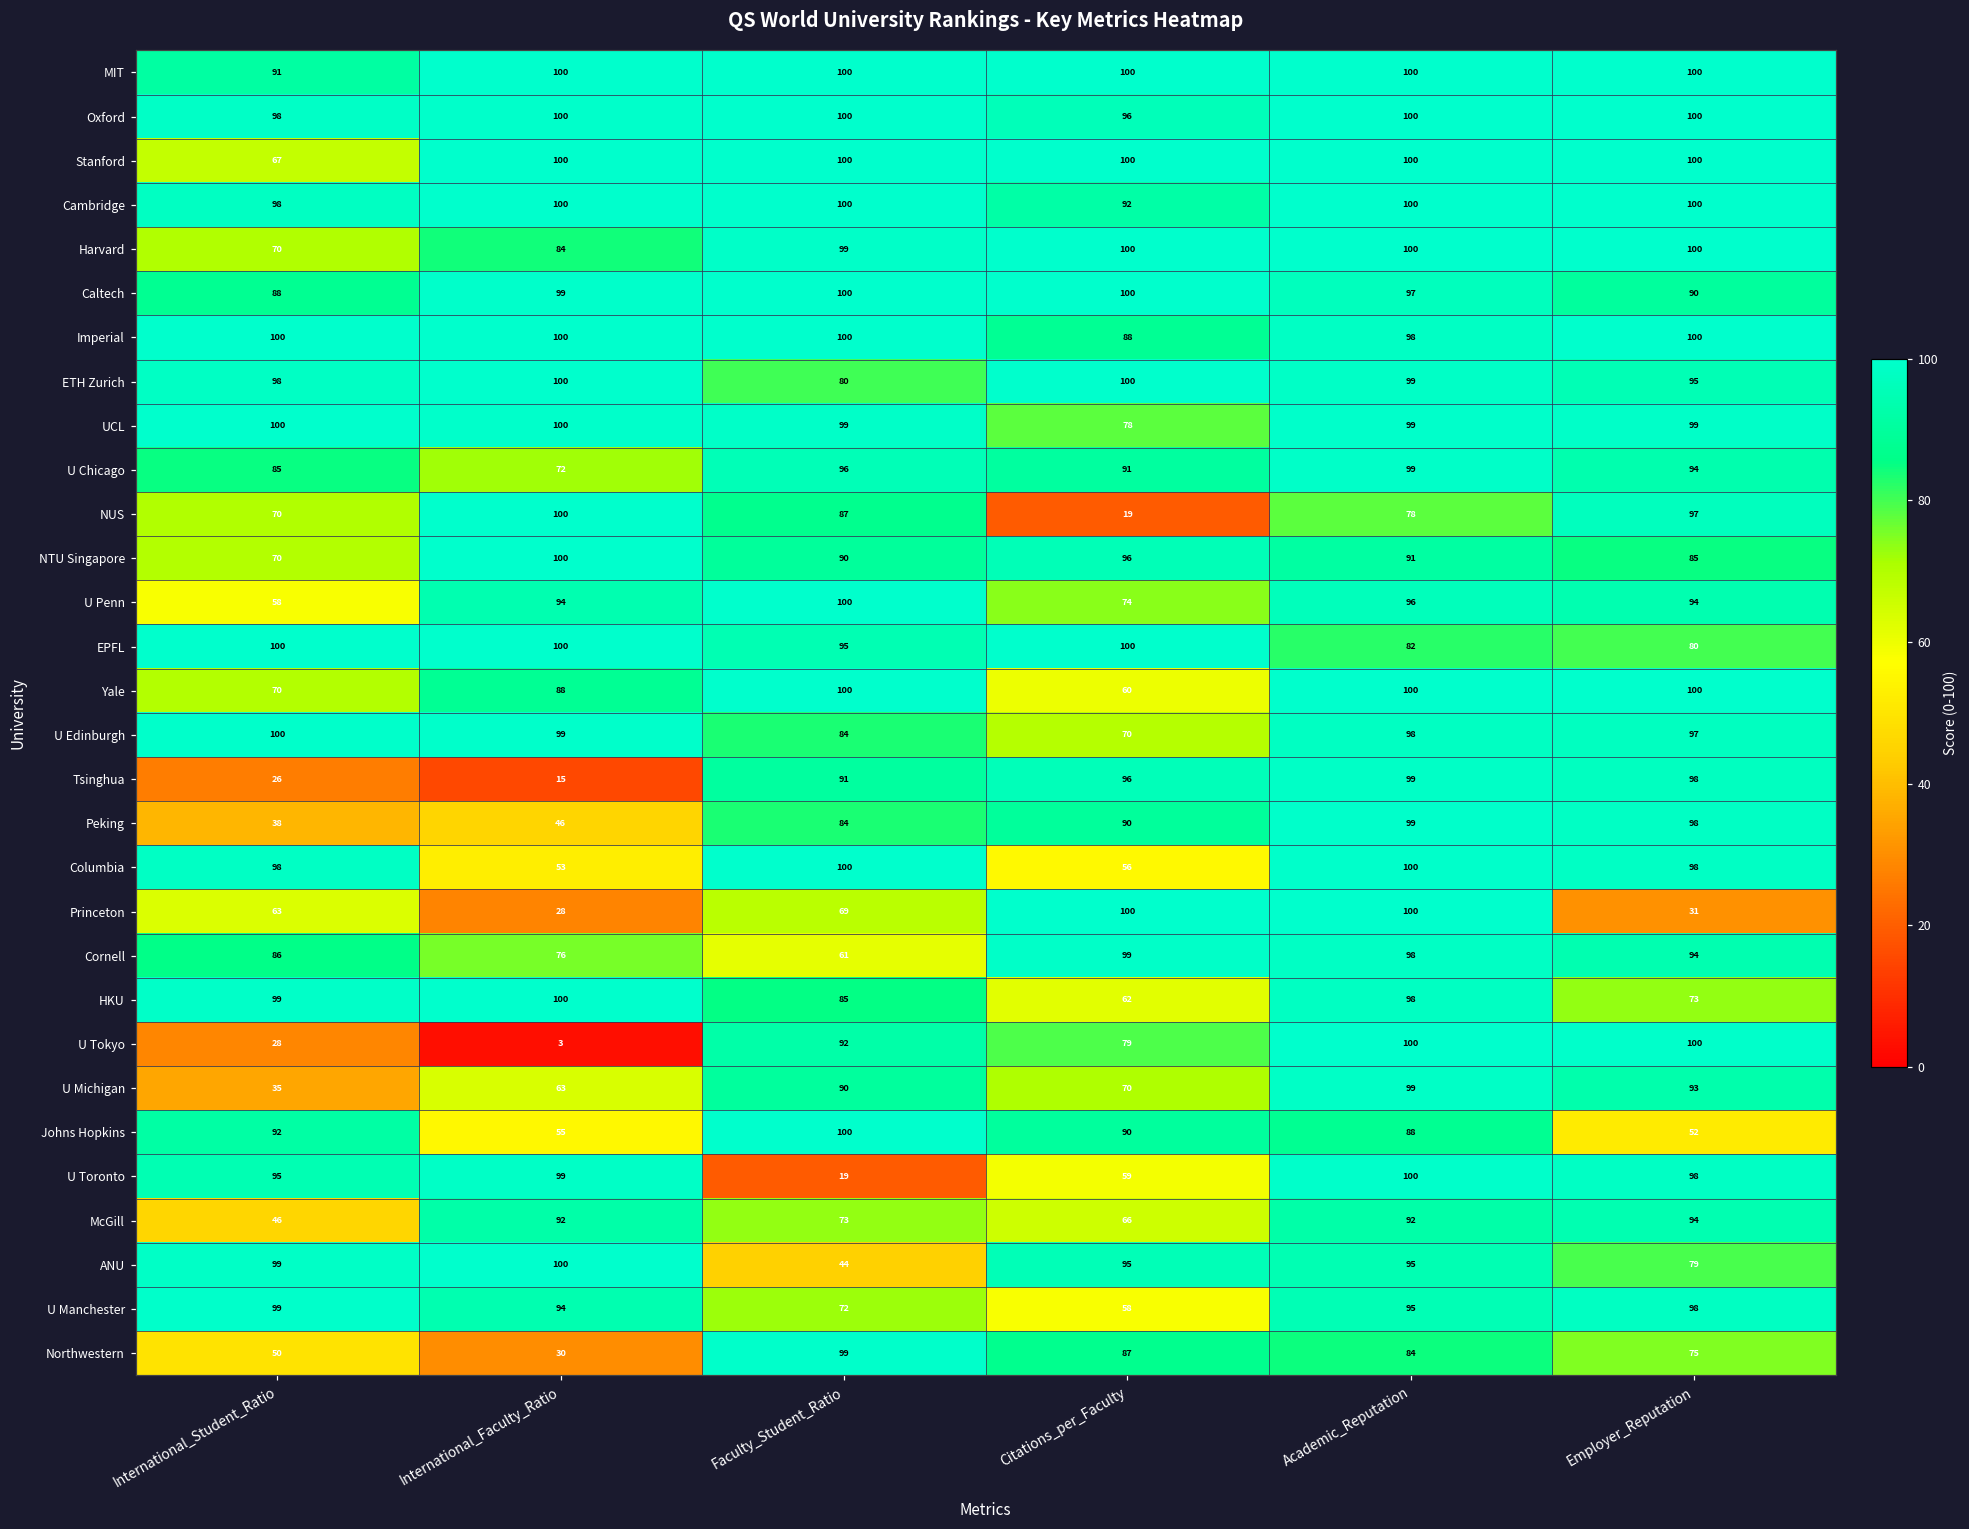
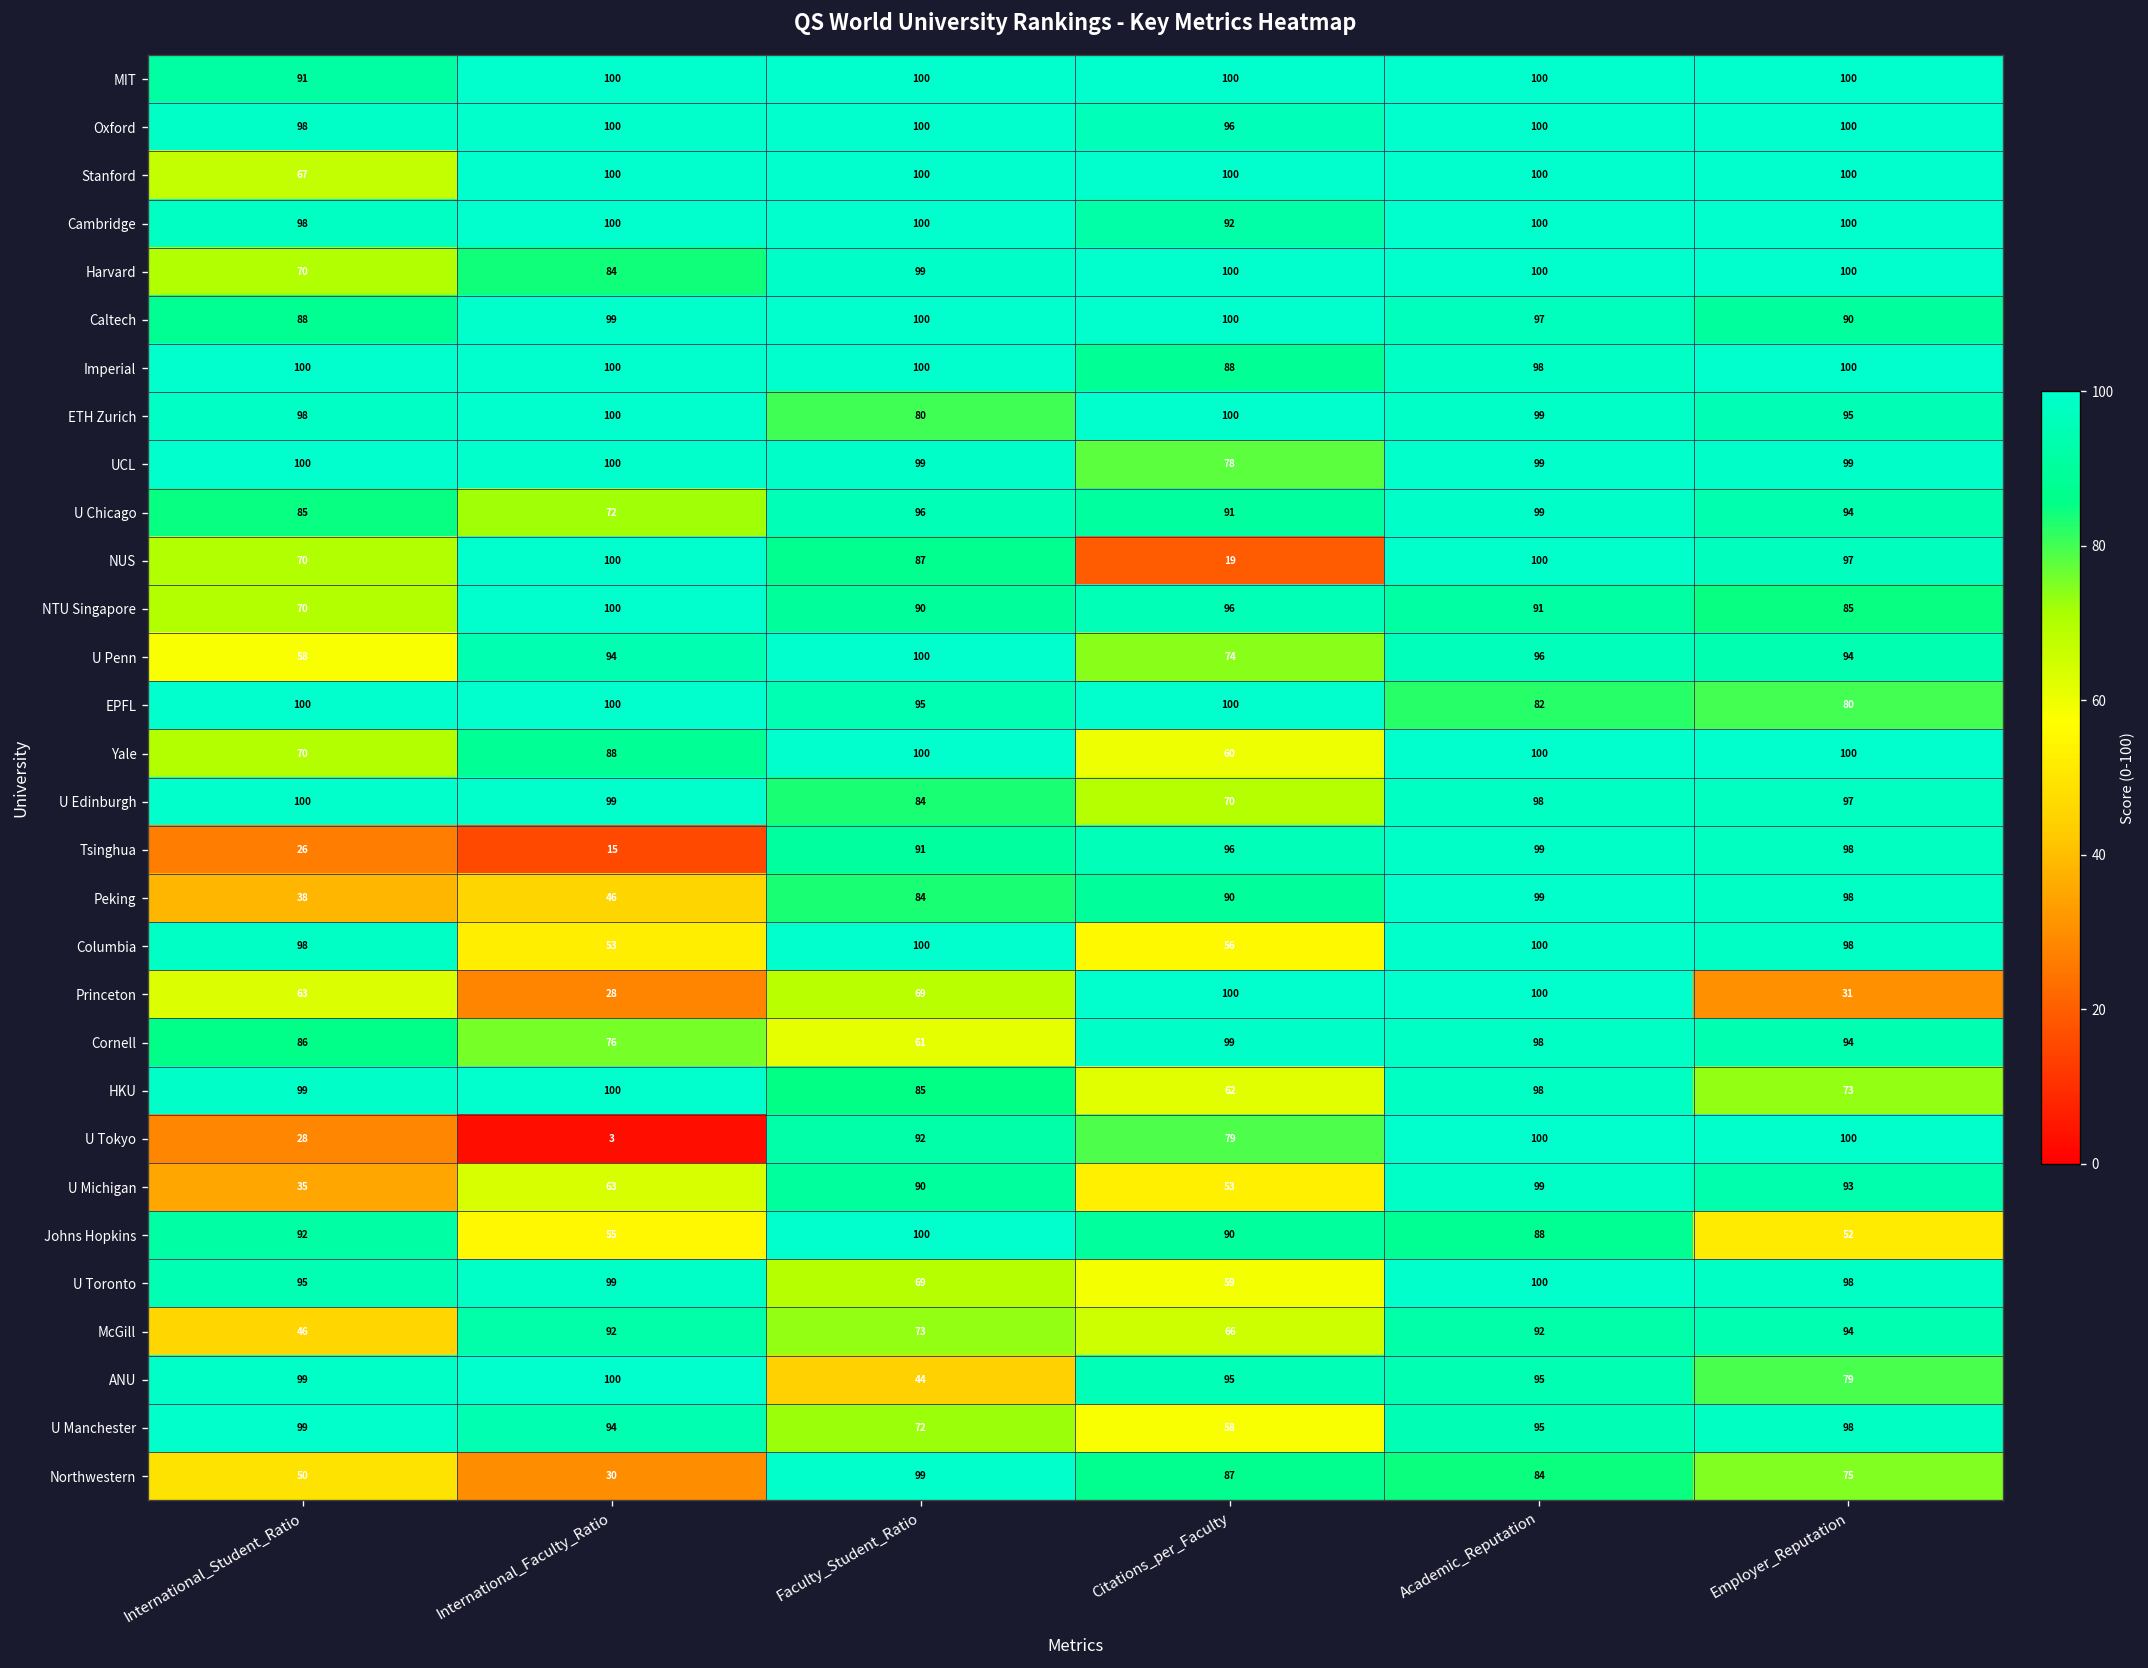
NUS, Academic_Reputation: 78 -> 100
U Michigan, Citations_per_Faculty: 70 -> 53
U Toronto, Faculty_Student_Ratio: 19 -> 69
